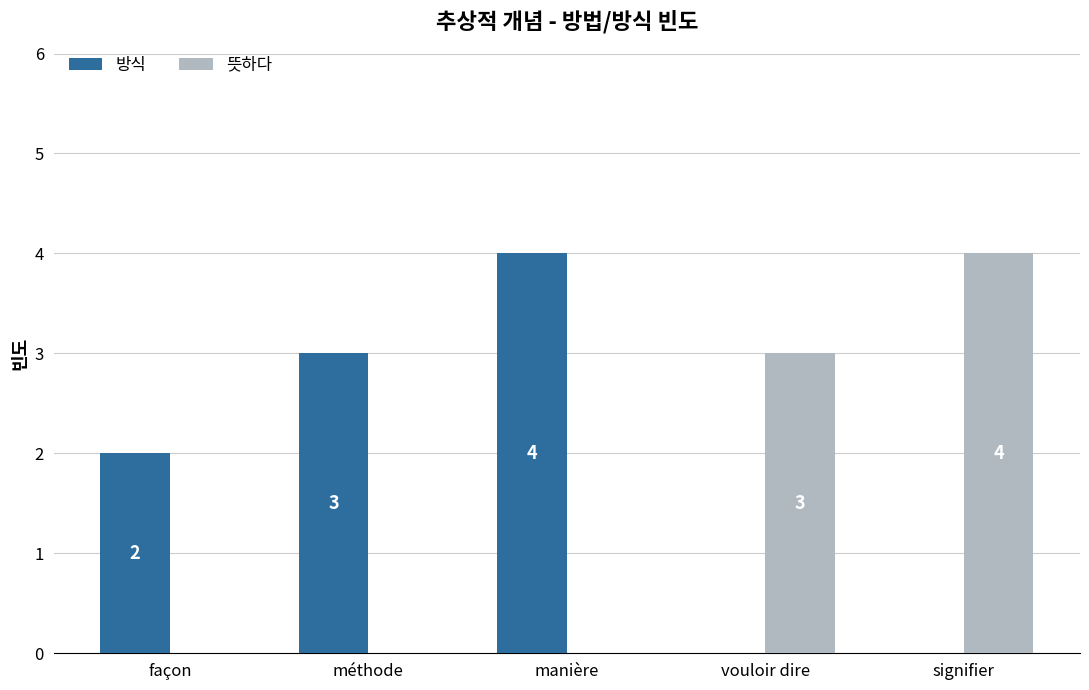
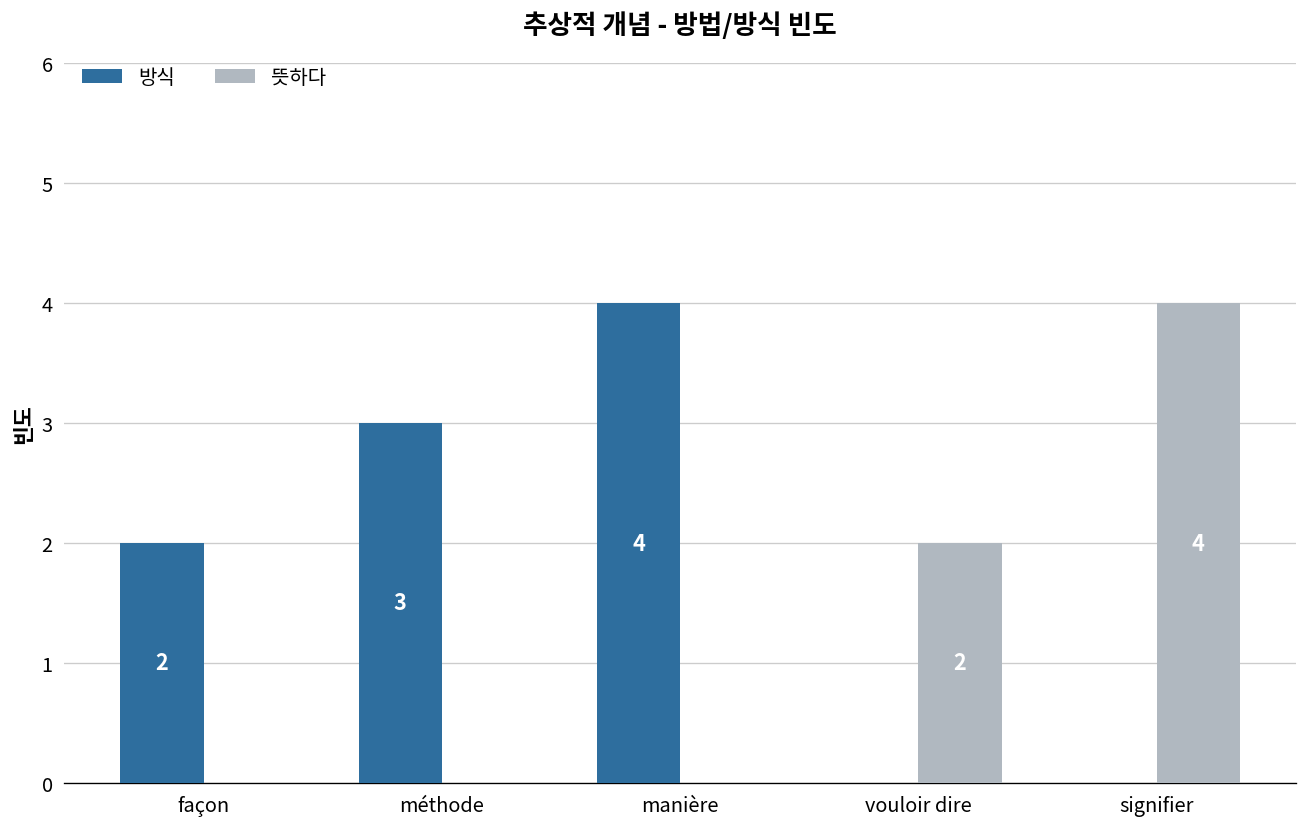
뜻하다, vouloir dire: 3 -> 2
